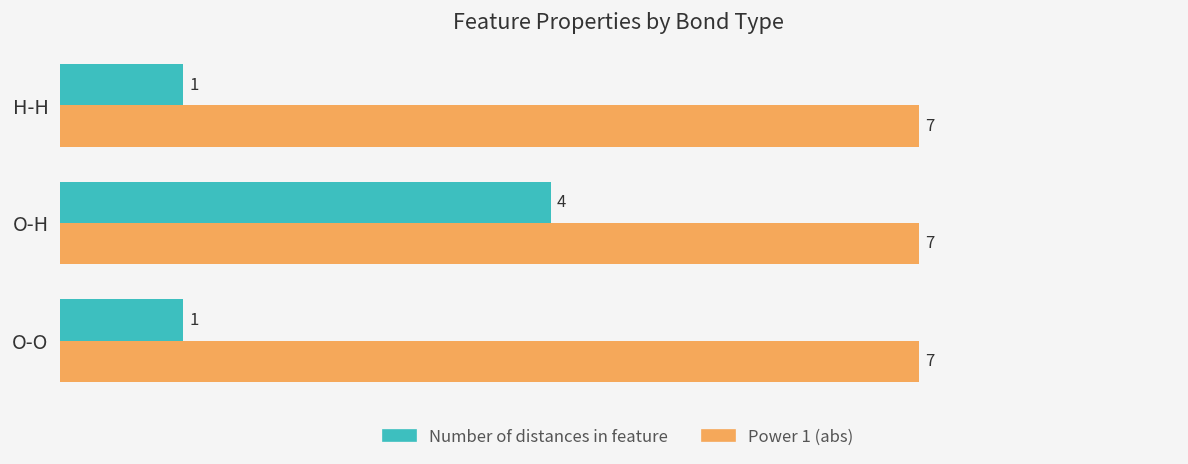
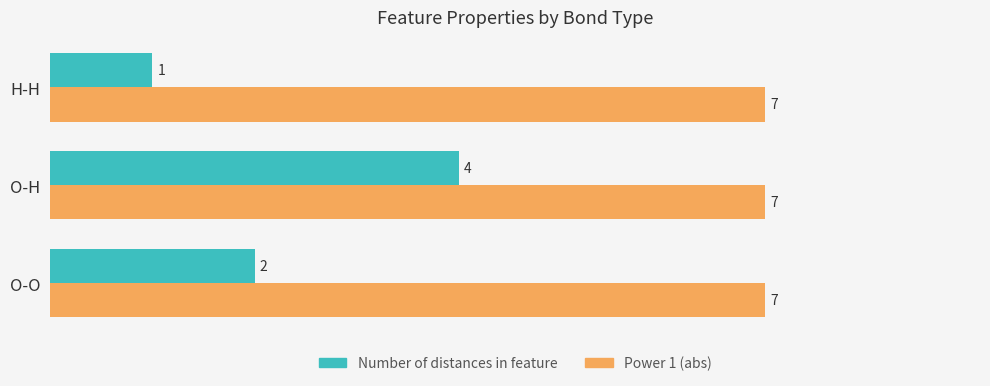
Number of distances in feature, O-O: 1 -> 2
